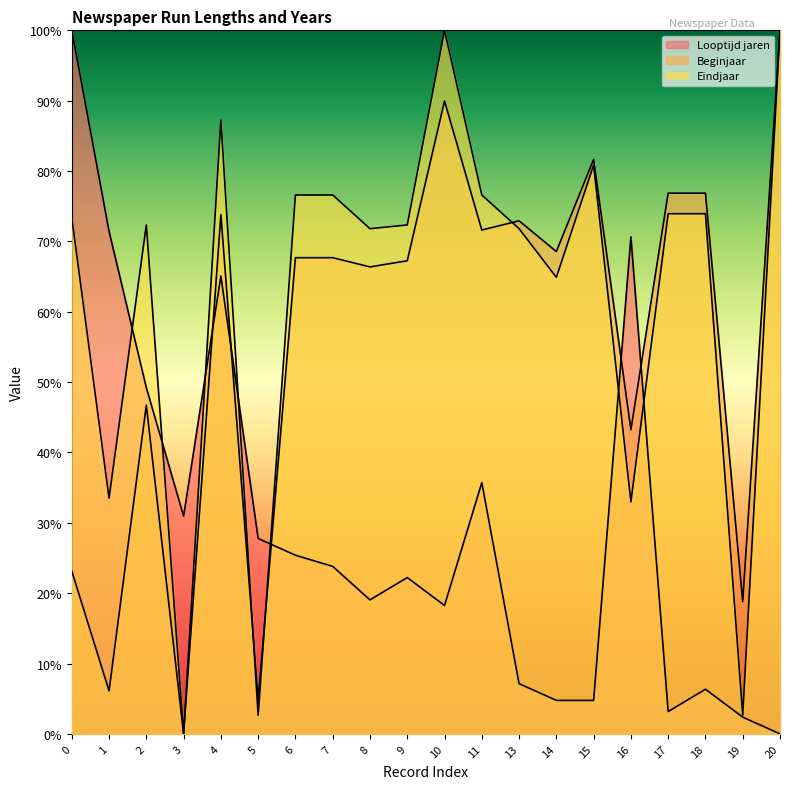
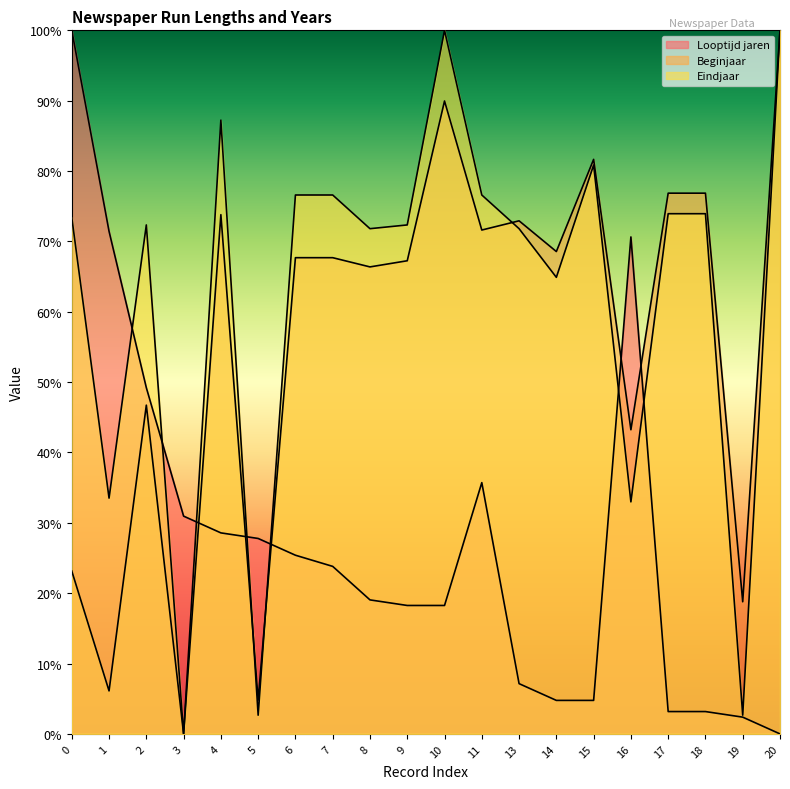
Looptijd jaren, 4: 65% -> 29%
Looptijd jaren, 9: 22% -> 18%
Looptijd jaren, 18: 6% -> 3%
